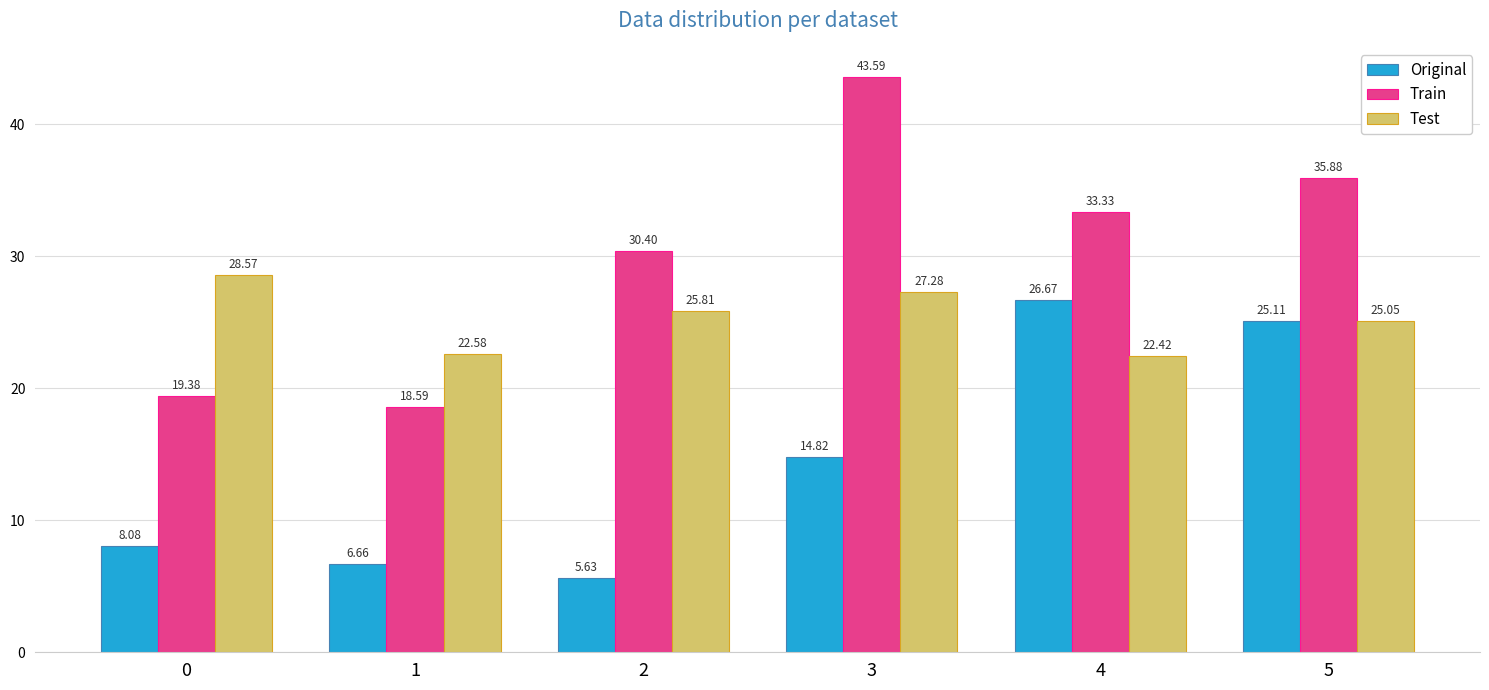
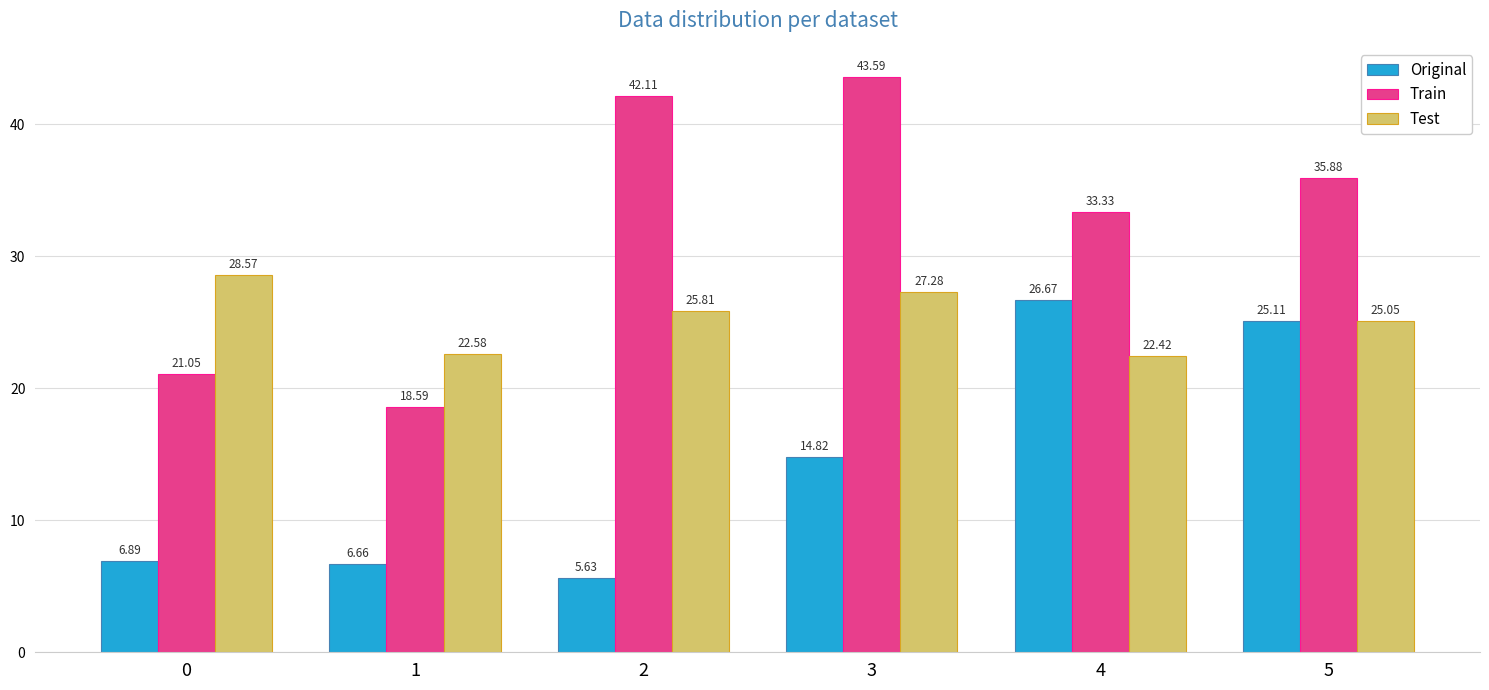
Original, 0: 8.08 -> 6.89
Train, 0: 19.38 -> 21.05
Train, 2: 30.40 -> 42.11
